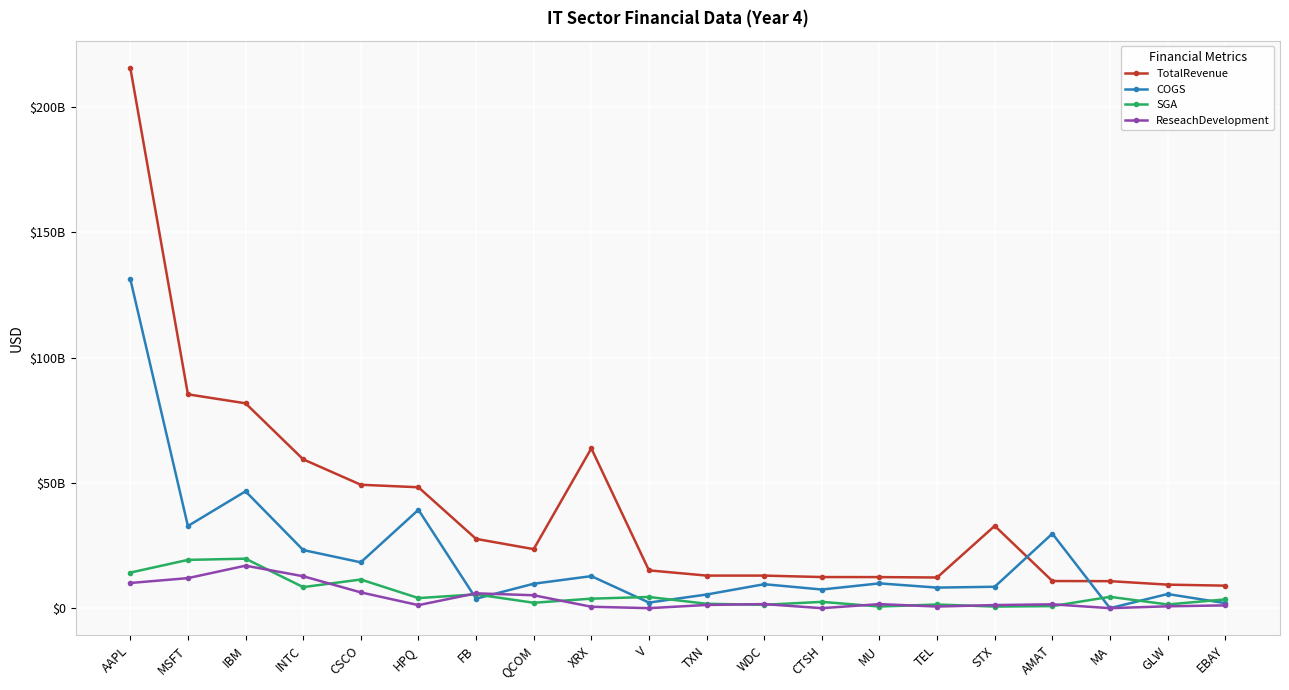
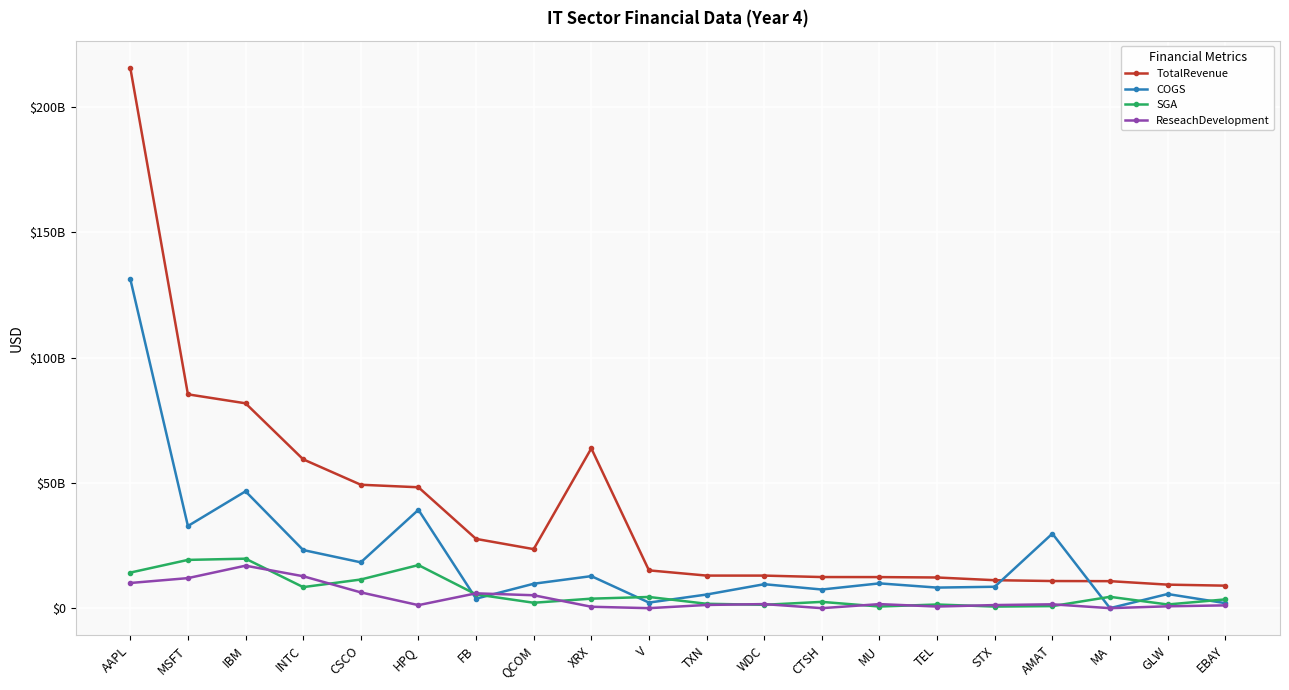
SGA, HPQ: $4000000000 -> $17000000000
TotalRevenue, STX: $33000000000 -> $11000000000
